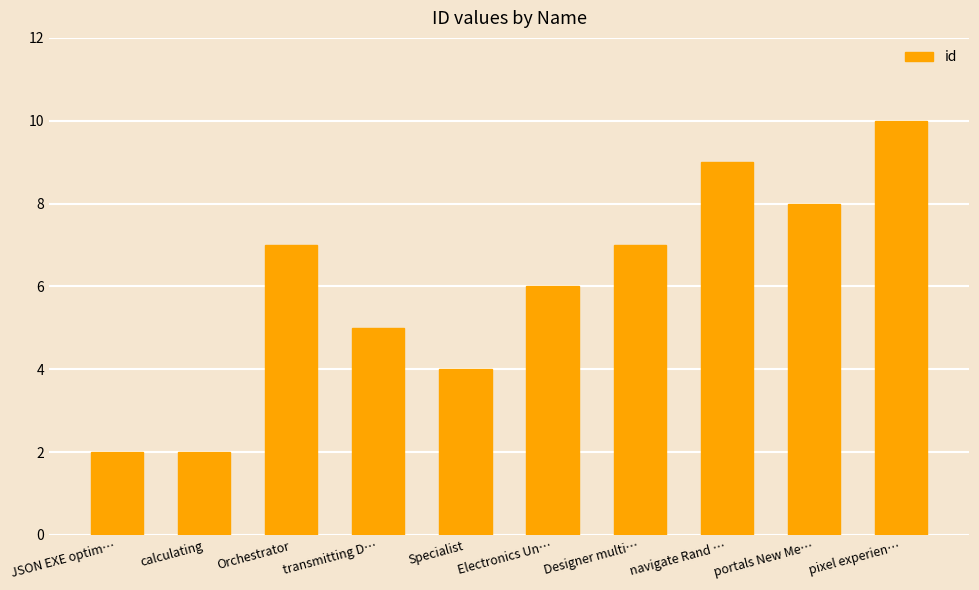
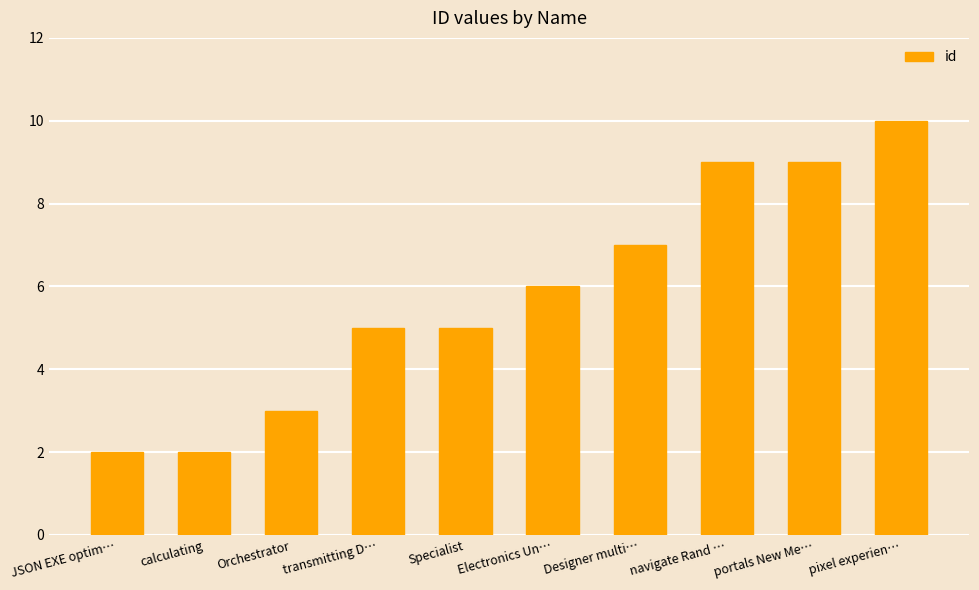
Orchestrator: 7 -> 3
Specialist: 4 -> 5
portals New Me…: 8 -> 9
